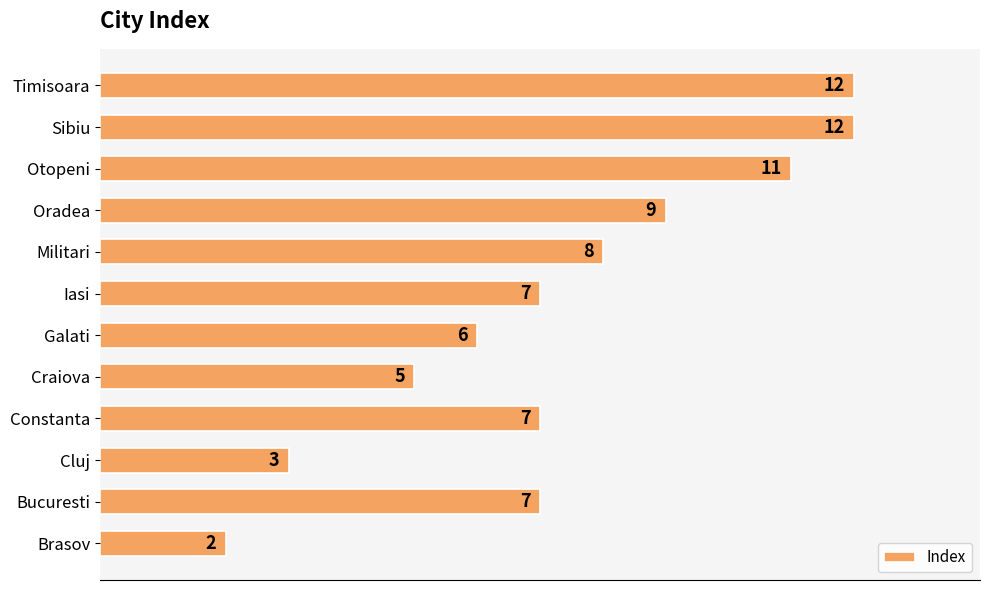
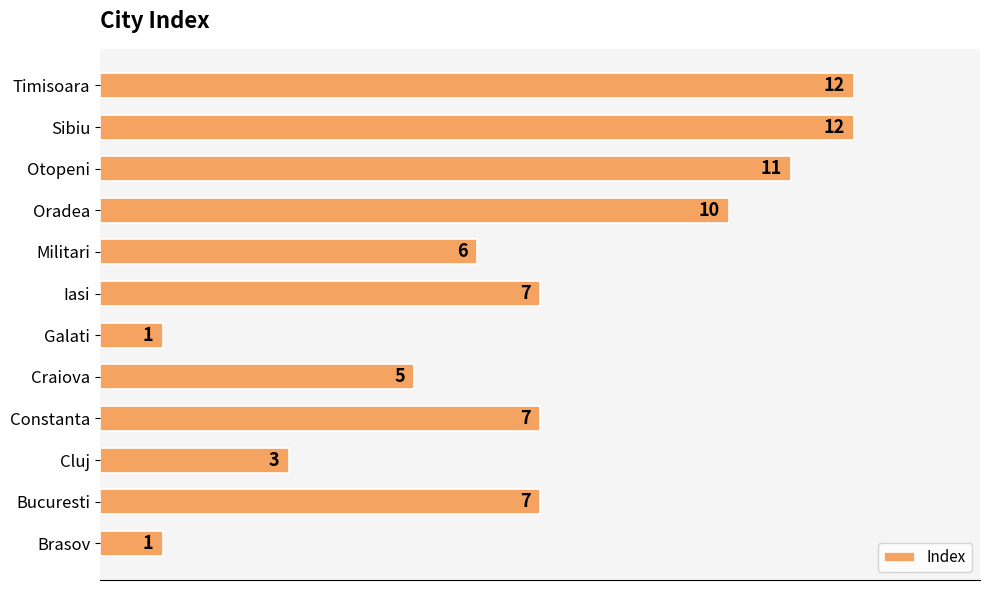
Oradea: 9 -> 10
Militari: 8 -> 6
Galati: 6 -> 1
Brasov: 2 -> 1
